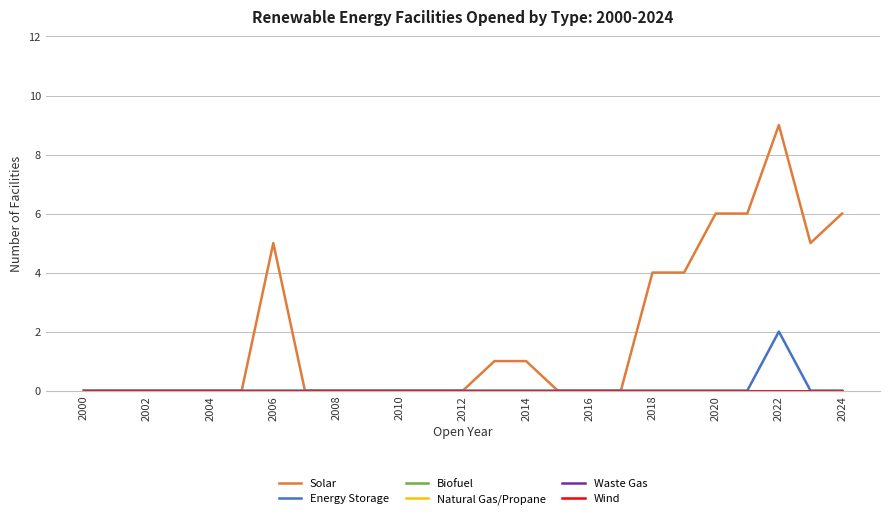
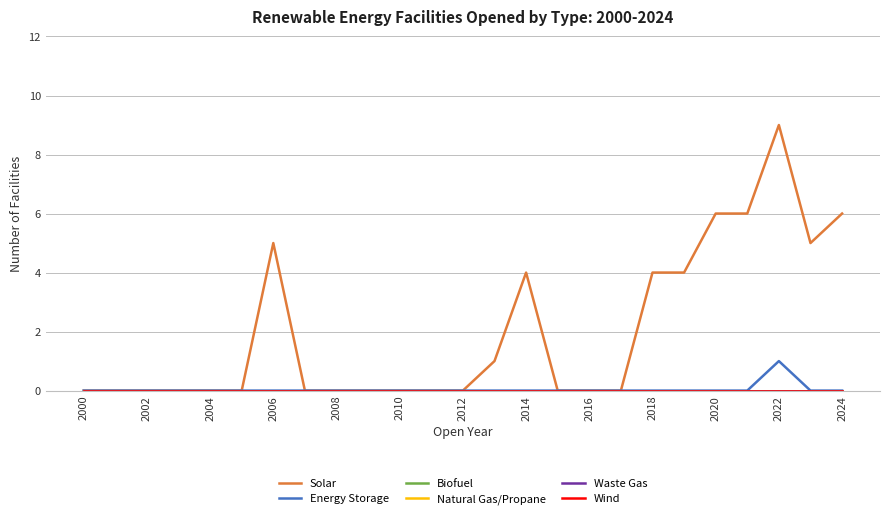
Solar, 2014: 1 -> 4
Energy Storage, 2022: 2 -> 1
